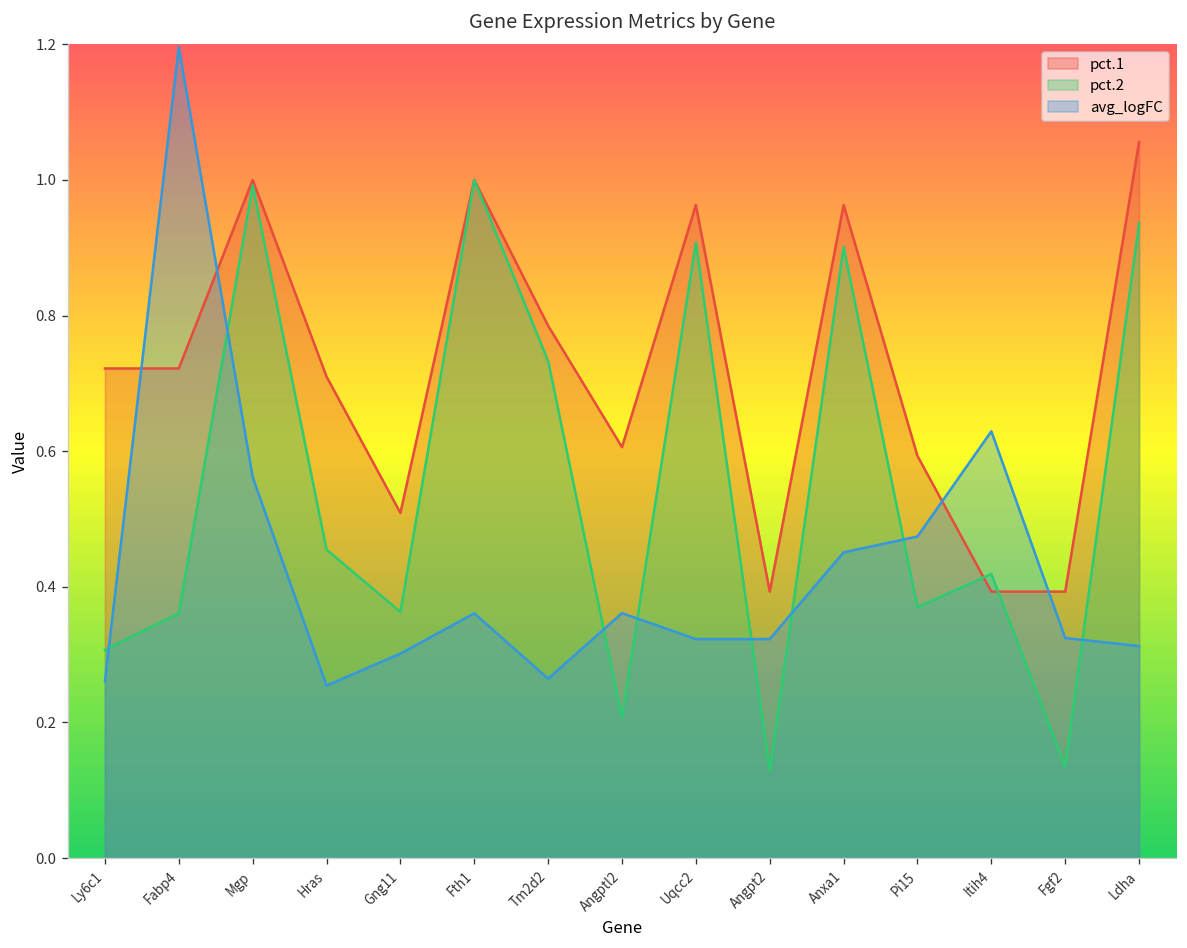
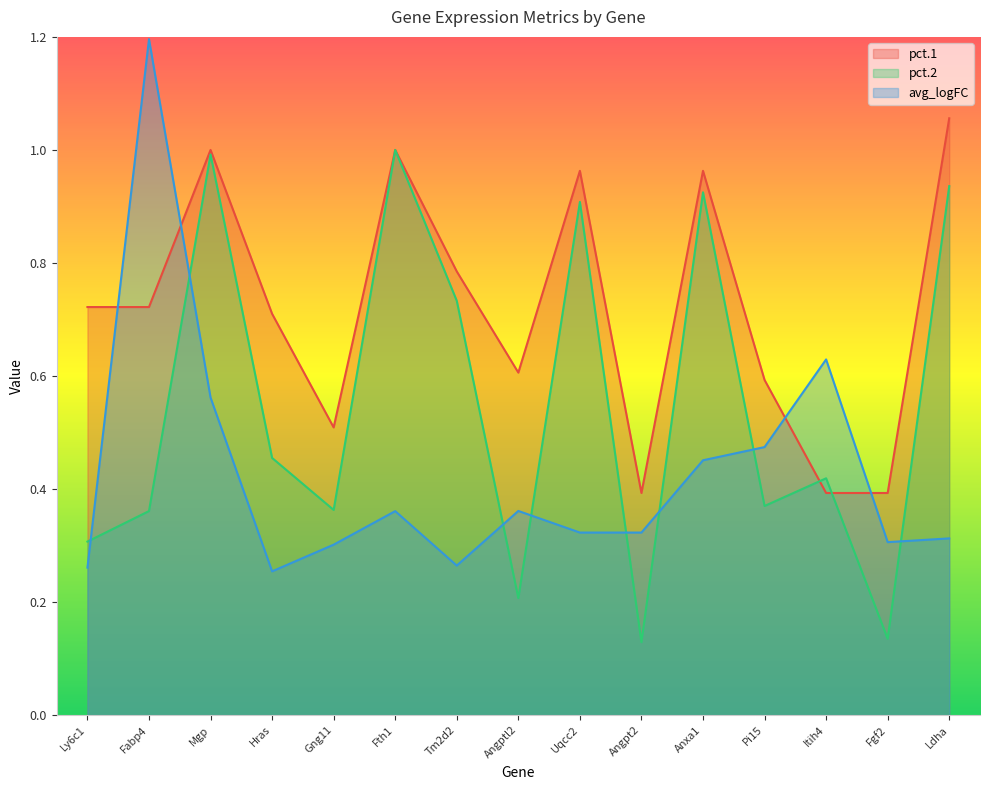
pct.2, Anxa1: 0.90 -> 0.93
avg_logFC, Fgf2: 0.32 -> 0.31
